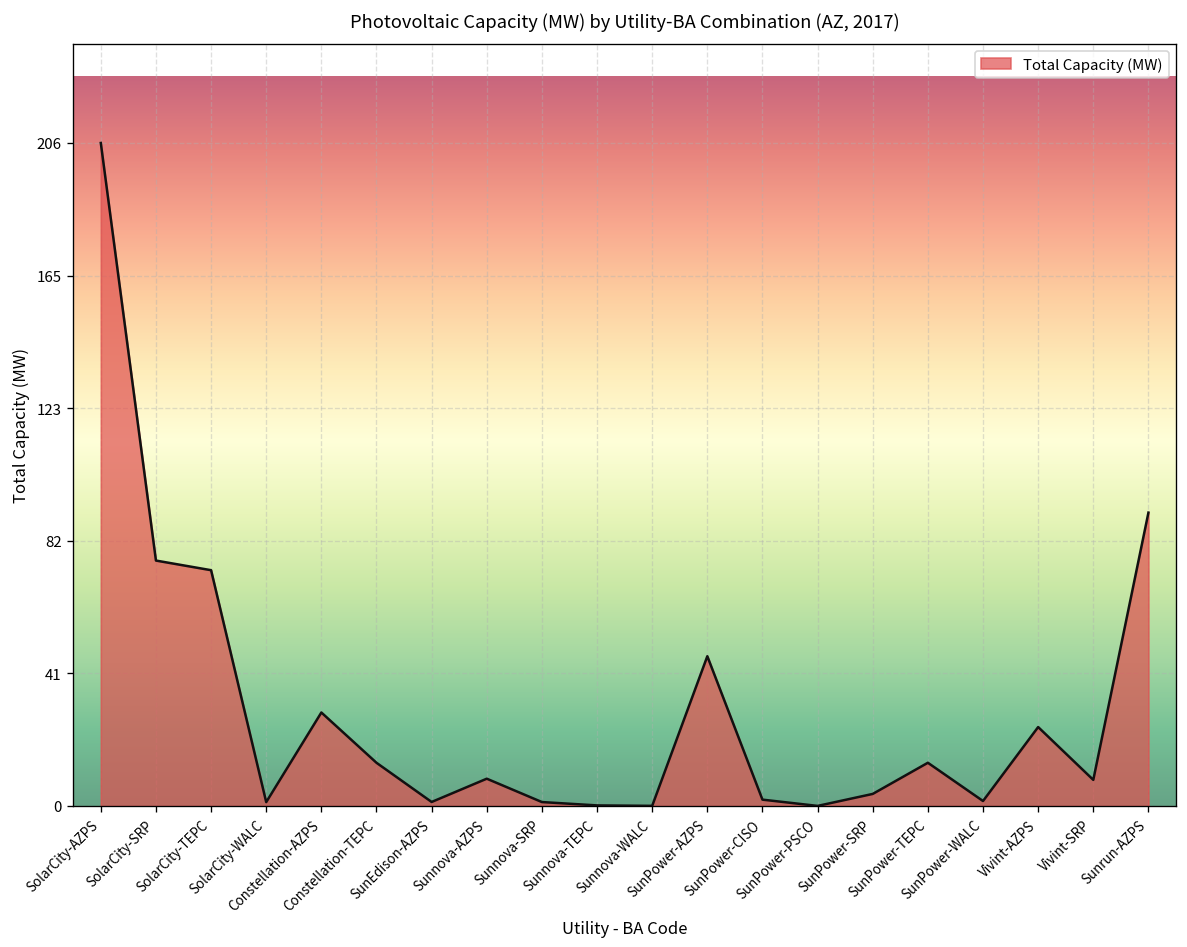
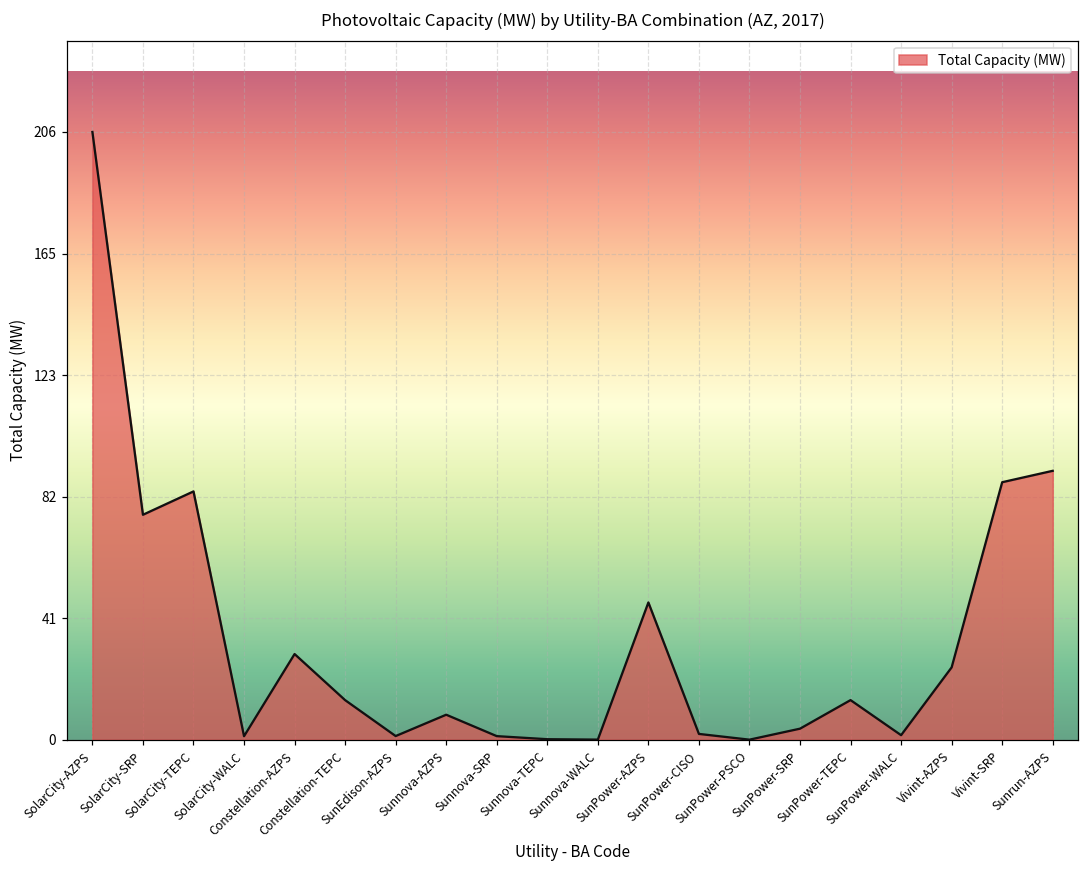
SolarCity-TEPC: 73 -> 84
Vivint-SRP: 8 -> 87
